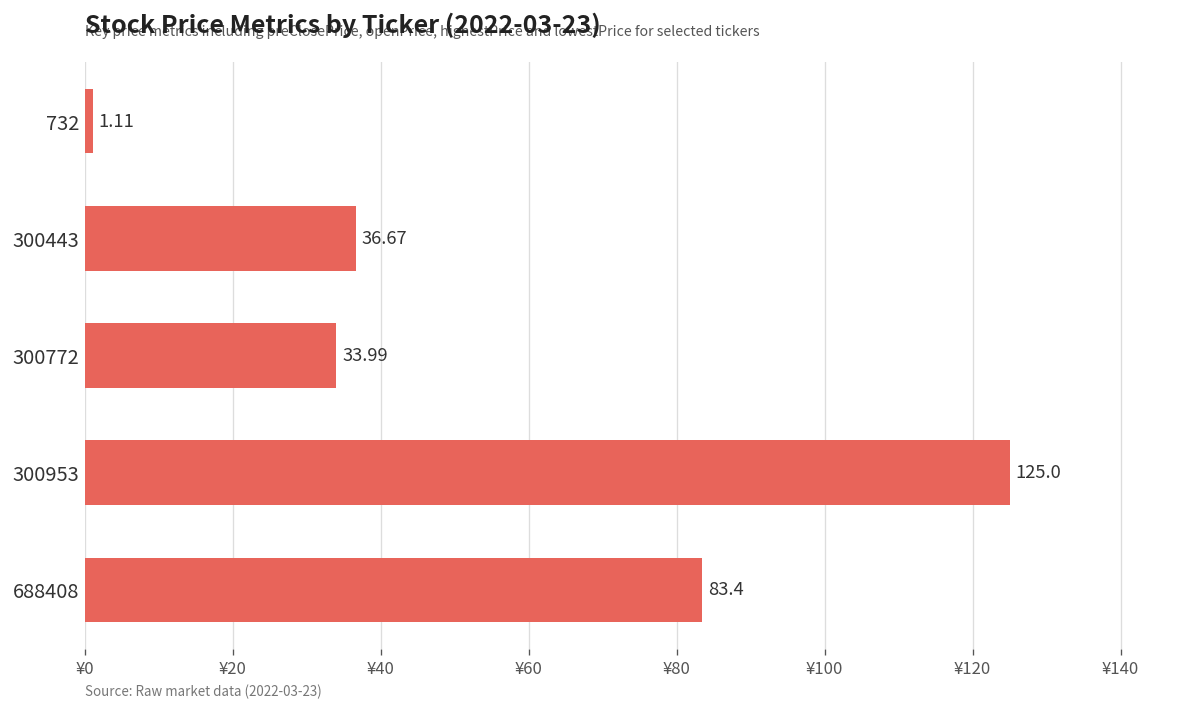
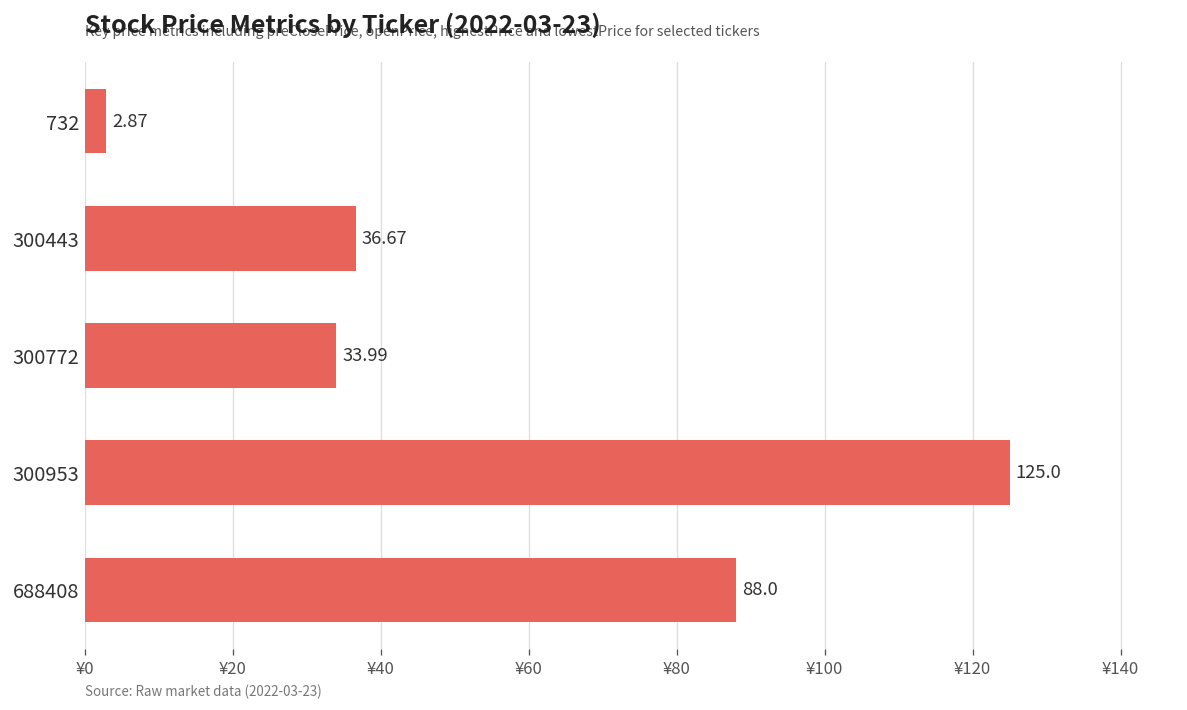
732: 1.11 -> 2.87
688408: 83.4 -> 88.0
